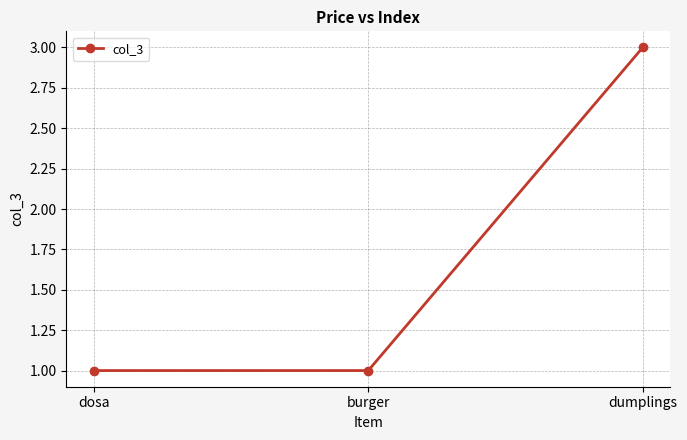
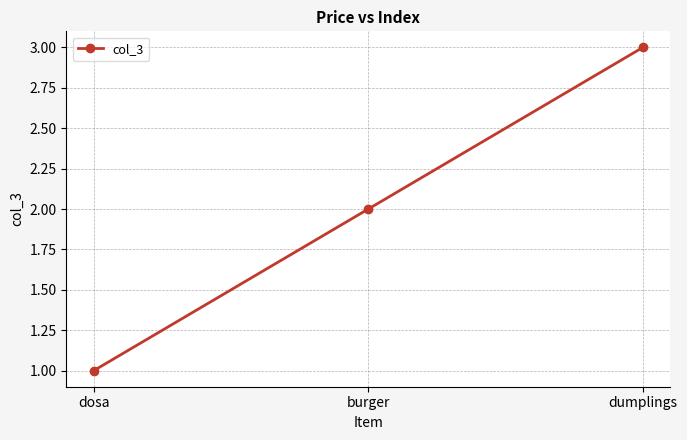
burger: 1 -> 2
